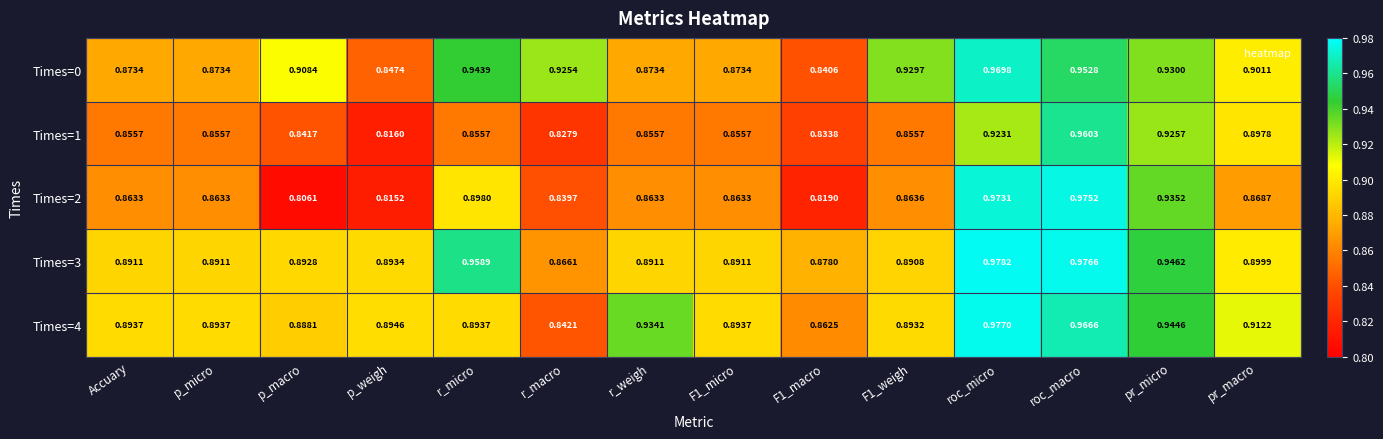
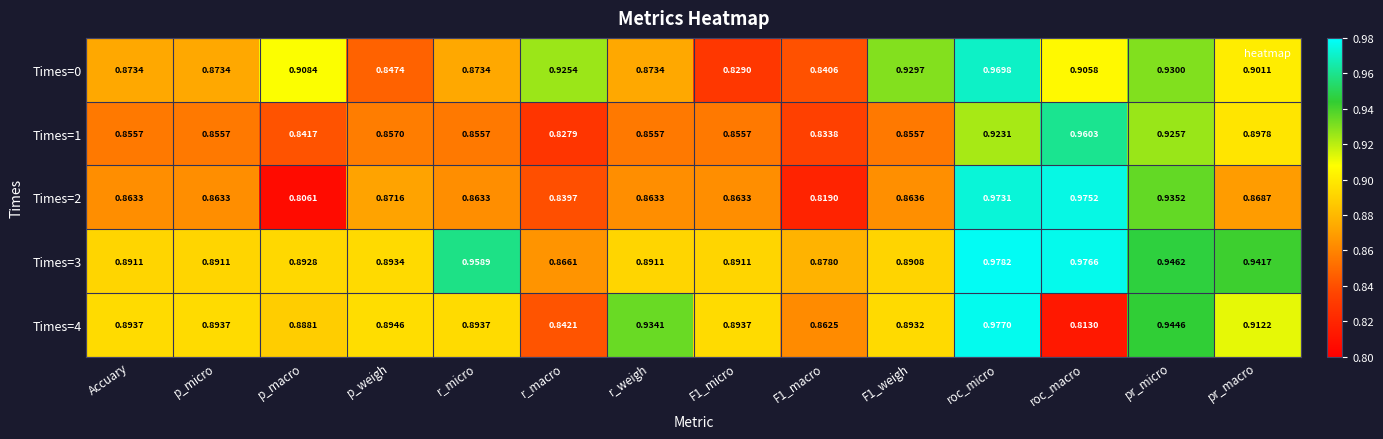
Times=0, r_micro: 0.9439 -> 0.8734
Times=0, F1_micro: 0.8734 -> 0.8290
Times=0, roc_macro: 0.9528 -> 0.9058
Times=1, p_weigh: 0.8160 -> 0.8570
Times=2, p_weigh: 0.8152 -> 0.8716
Times=2, r_micro: 0.8980 -> 0.8633
Times=3, pr_macro: 0.8999 -> 0.9417
Times=4, roc_macro: 0.9666 -> 0.8130
